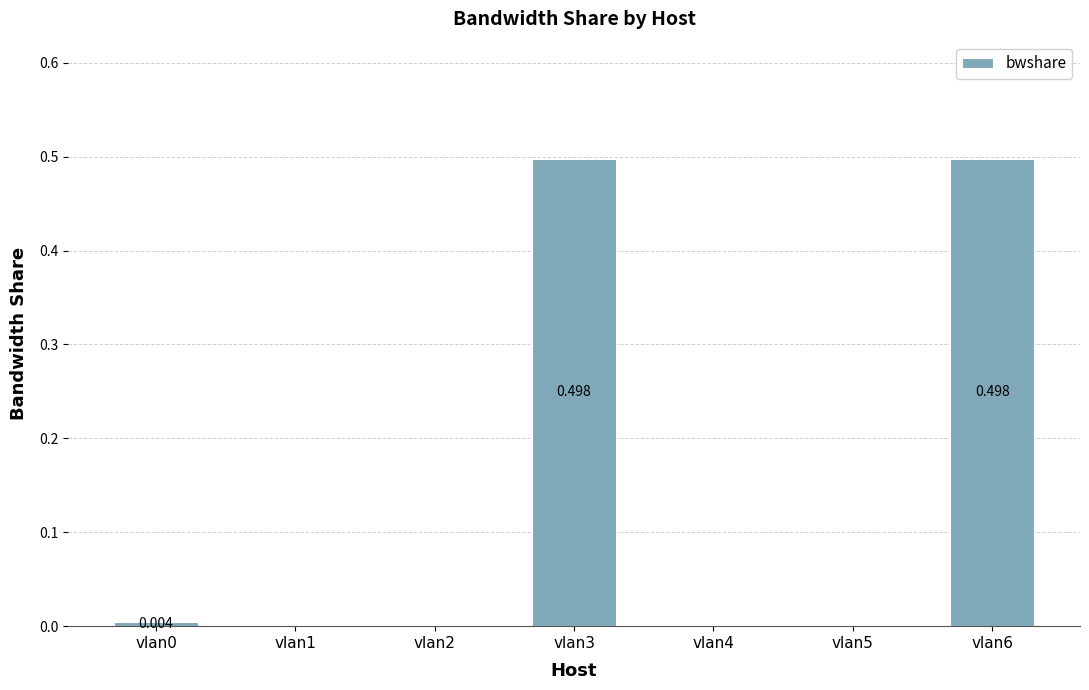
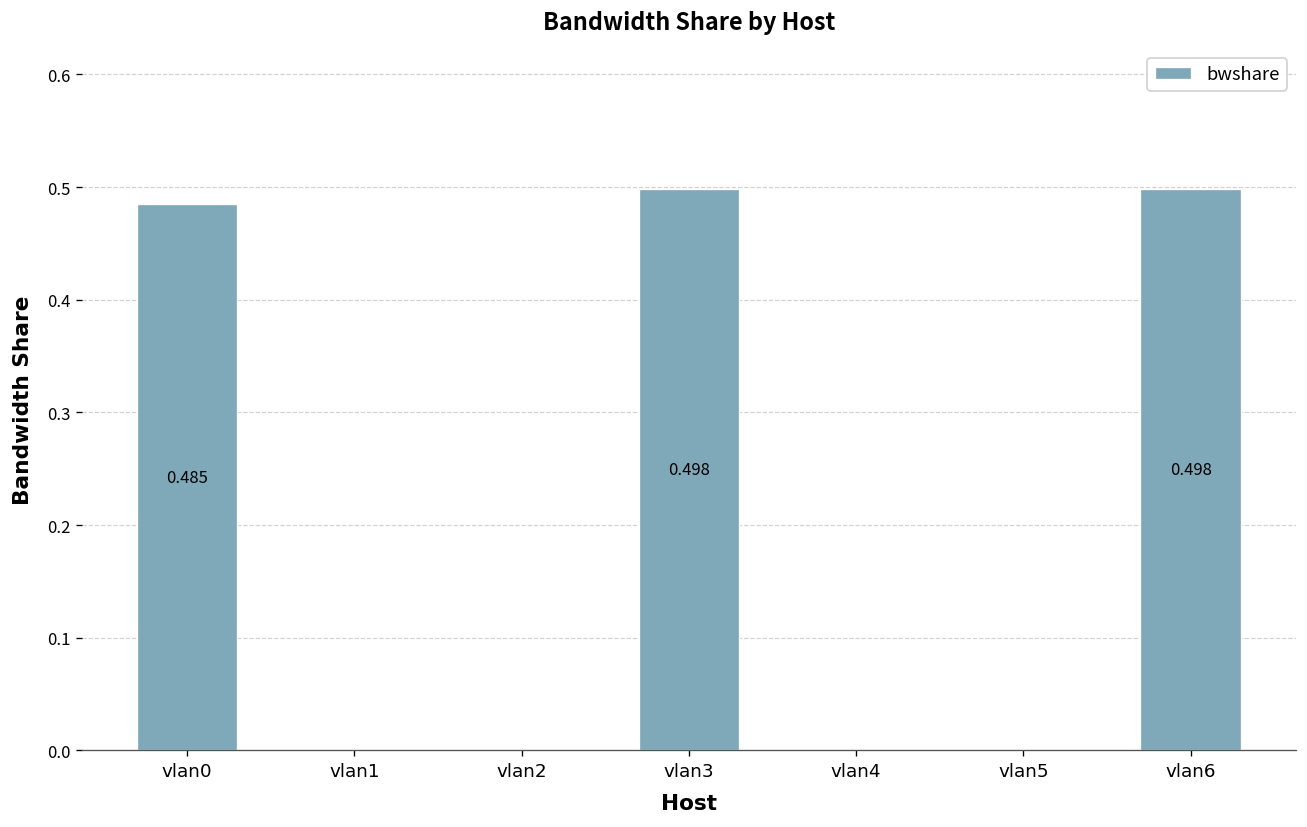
vlan0: 0.004 -> 0.485
